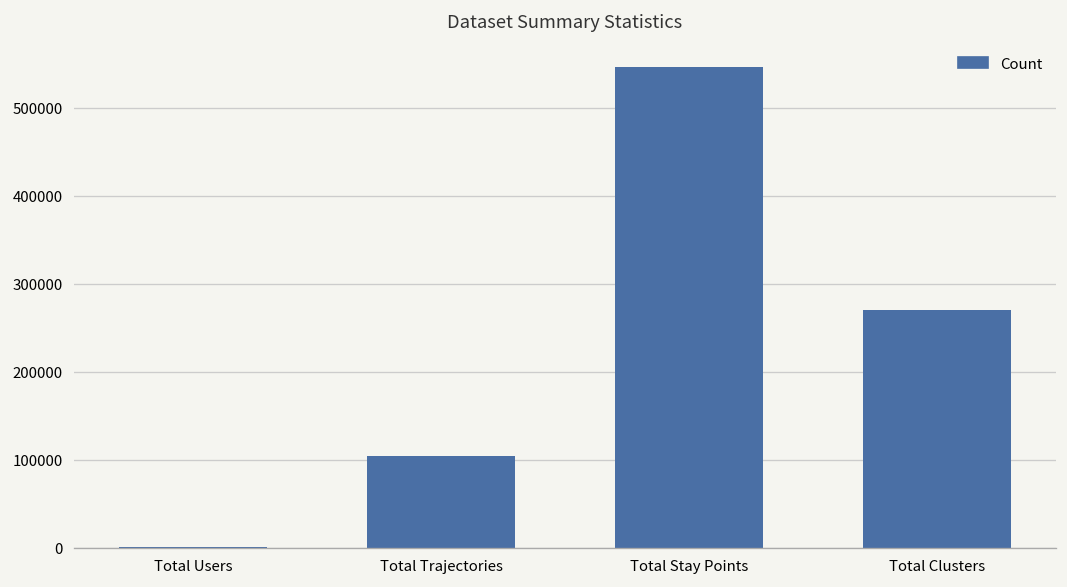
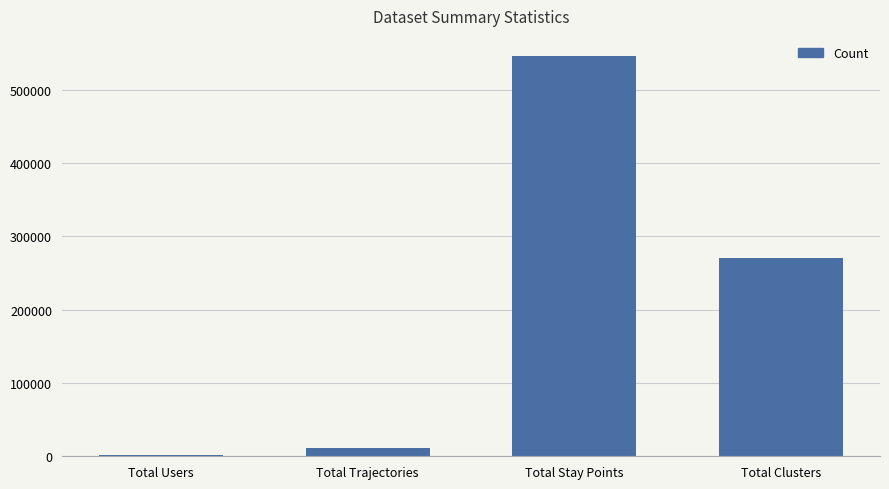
Total Trajectories: 100000 -> 10000
